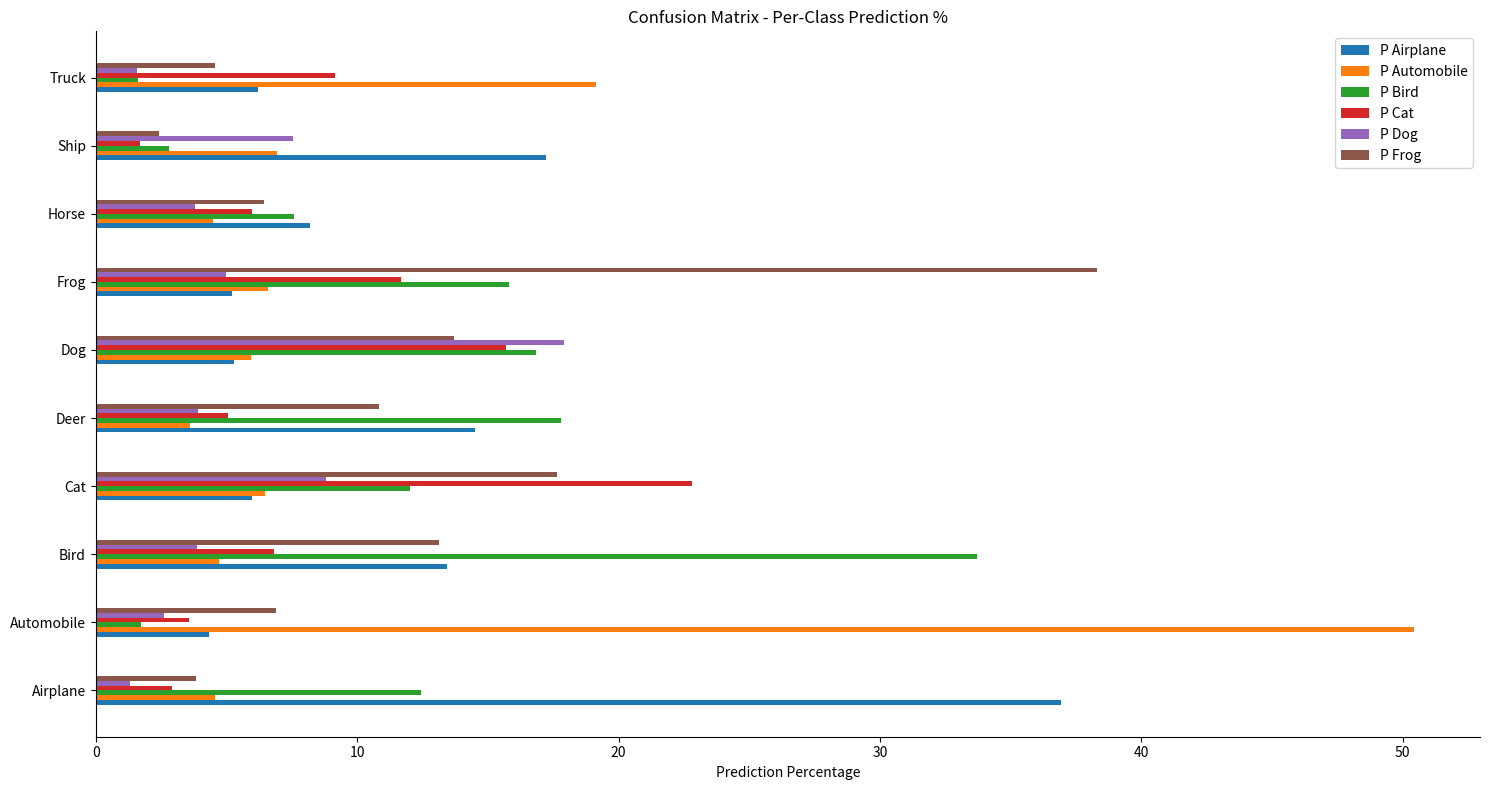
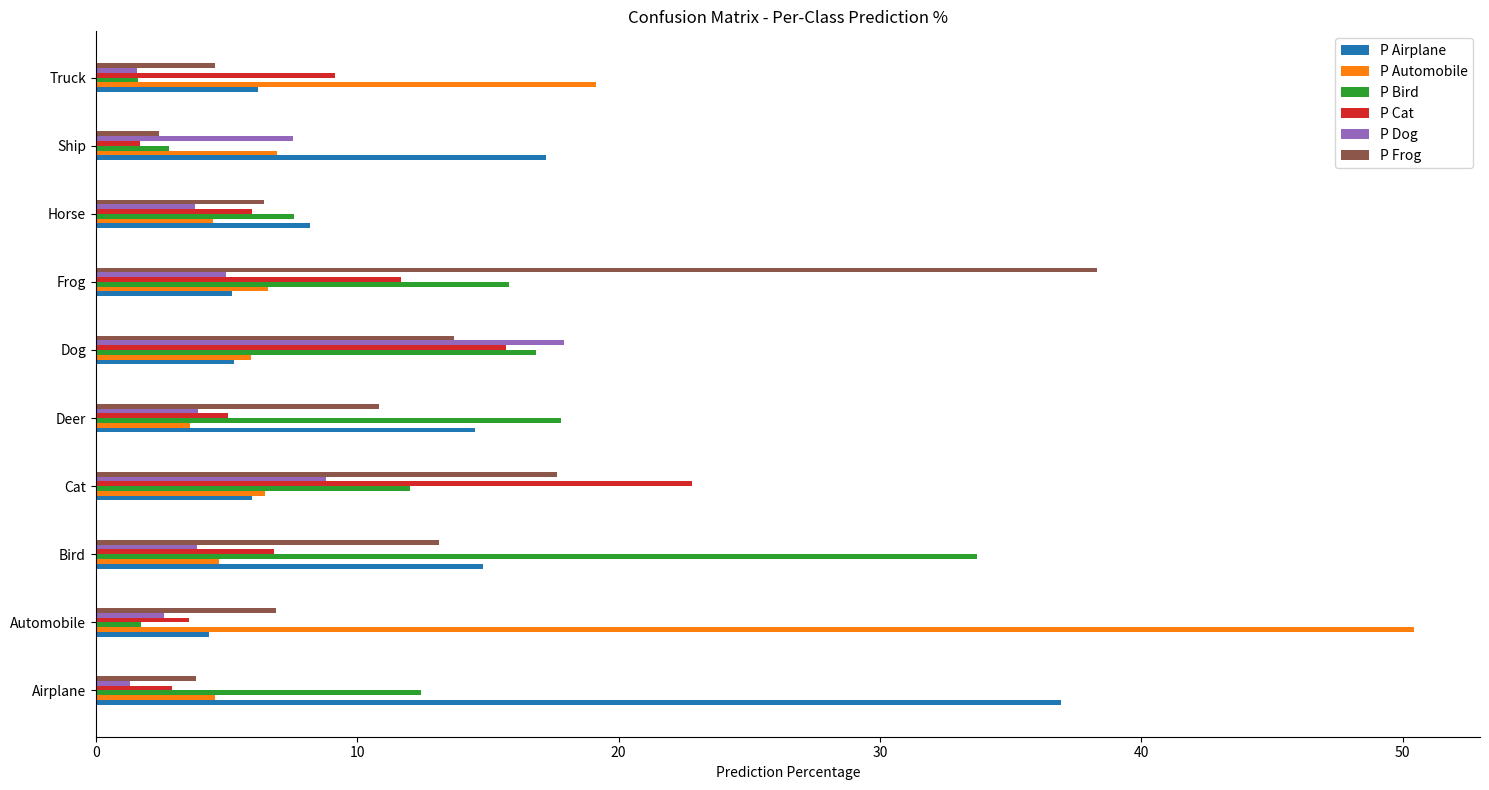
P Airplane, Bird: 13.5 -> 14.8
